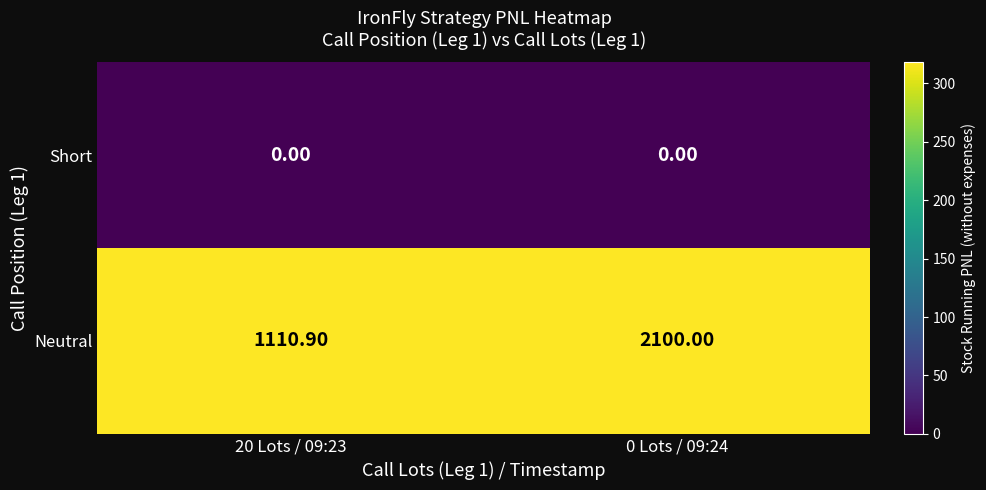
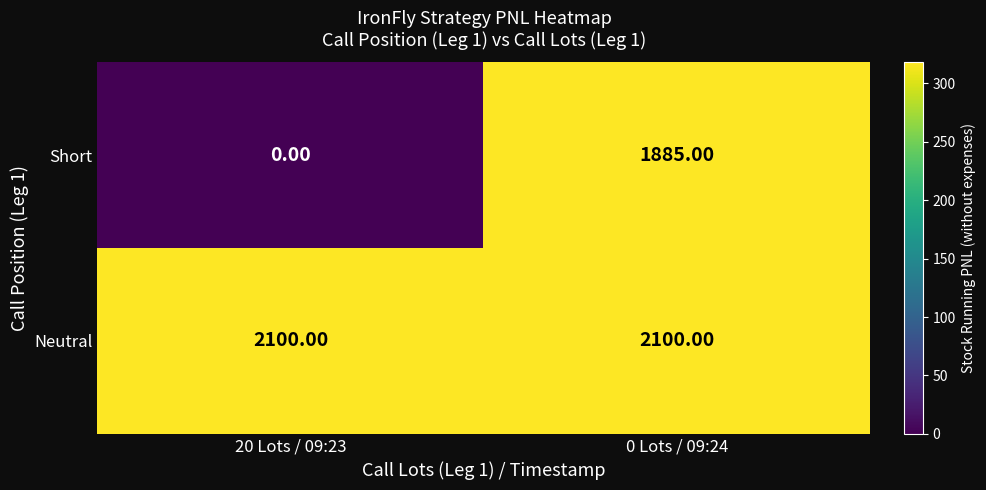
Short, 0 Lots / 09:24: 0.00 -> 1885.00
Neutral, 20 Lots / 09:23: 1110.90 -> 2100.00
